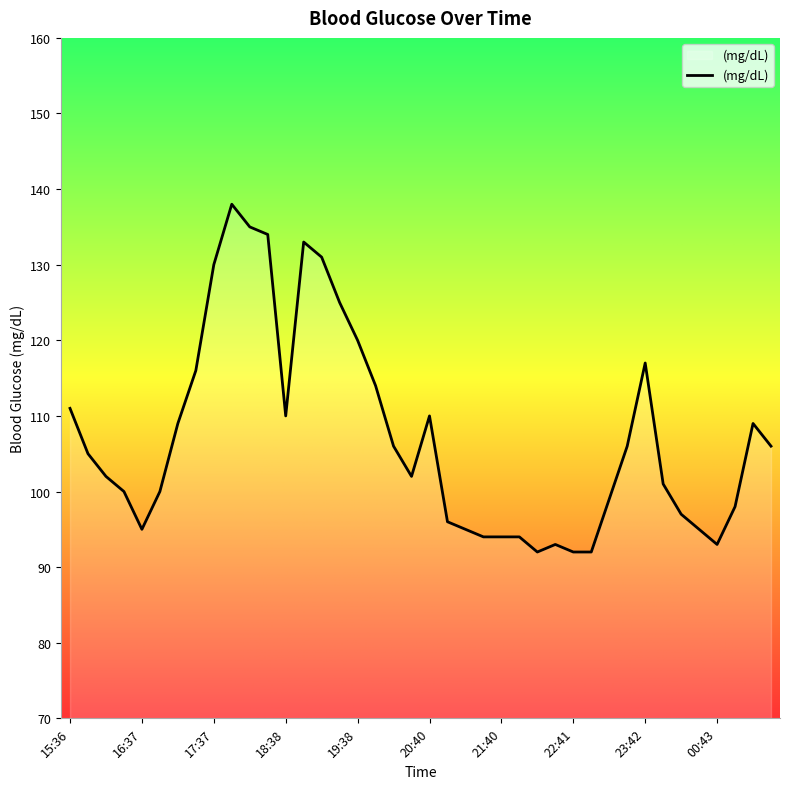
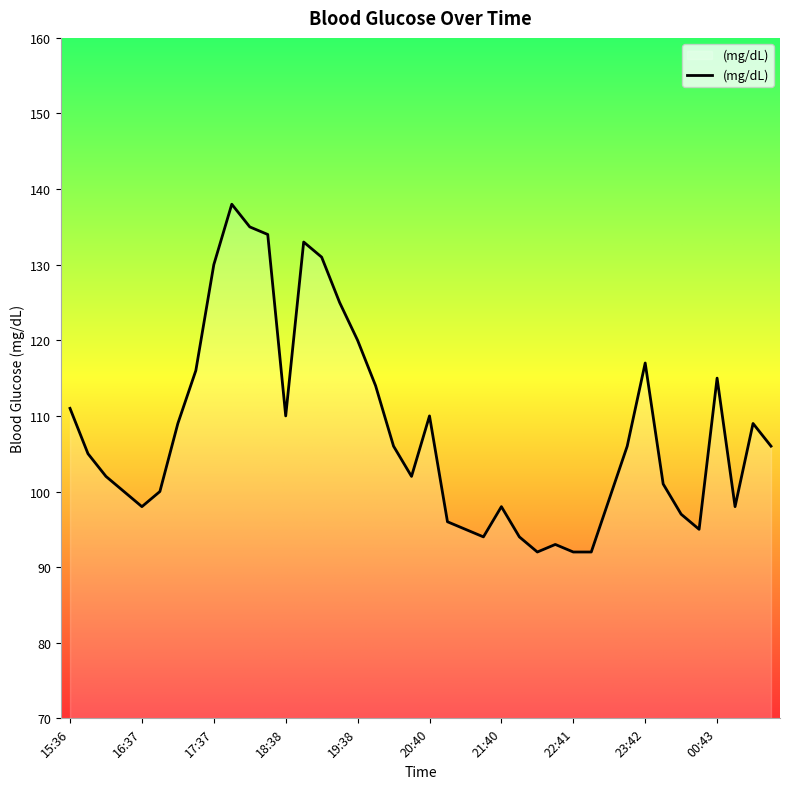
16:37: 95 -> 98
21:40: 94 -> 98
00:43: 93 -> 115
